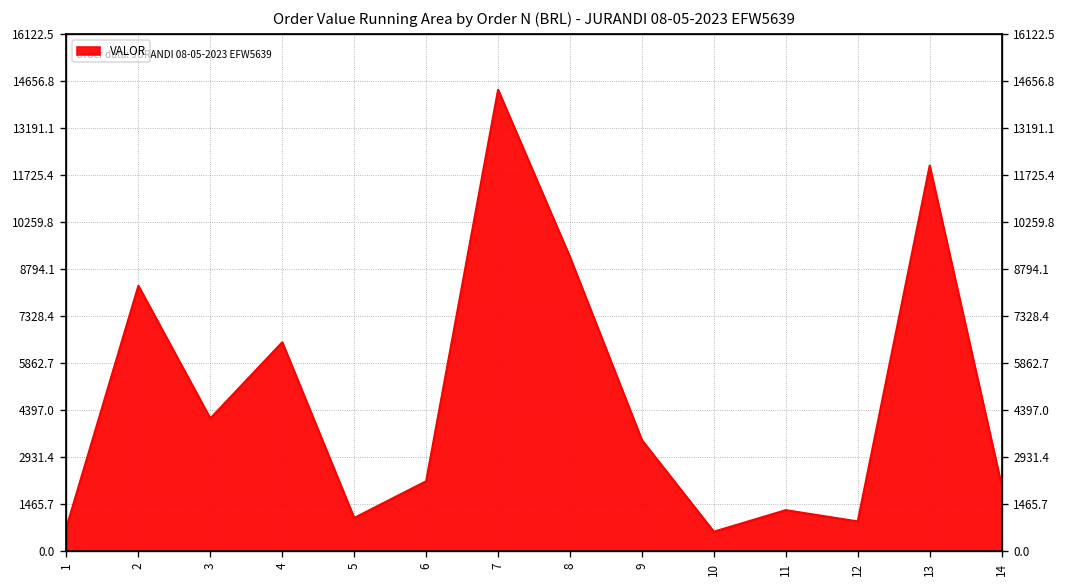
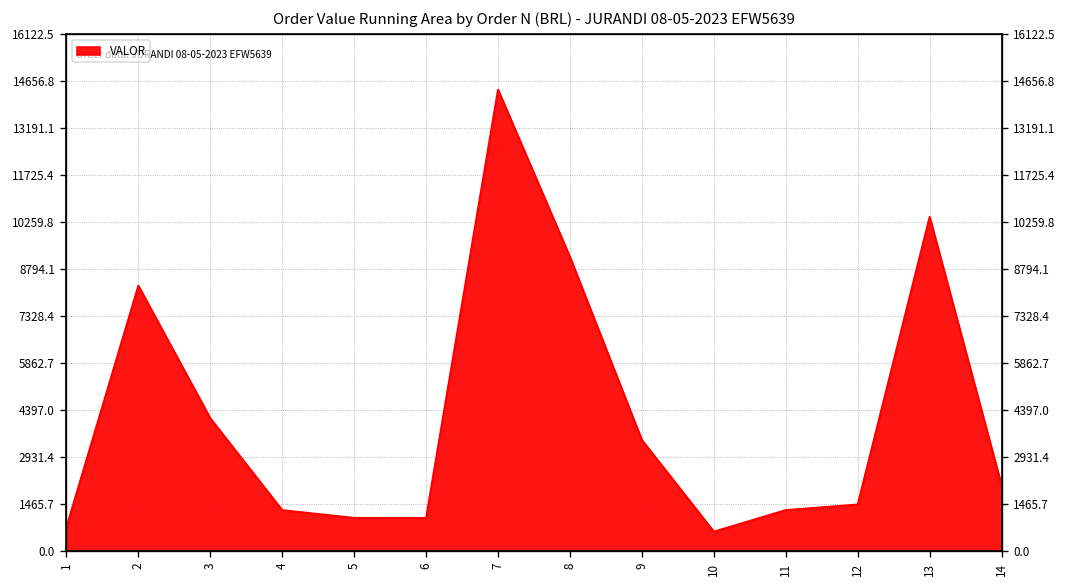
4: 6500 -> 1300
6: 2200 -> 1000
12: 900 -> 1500
13: 12000 -> 10400
